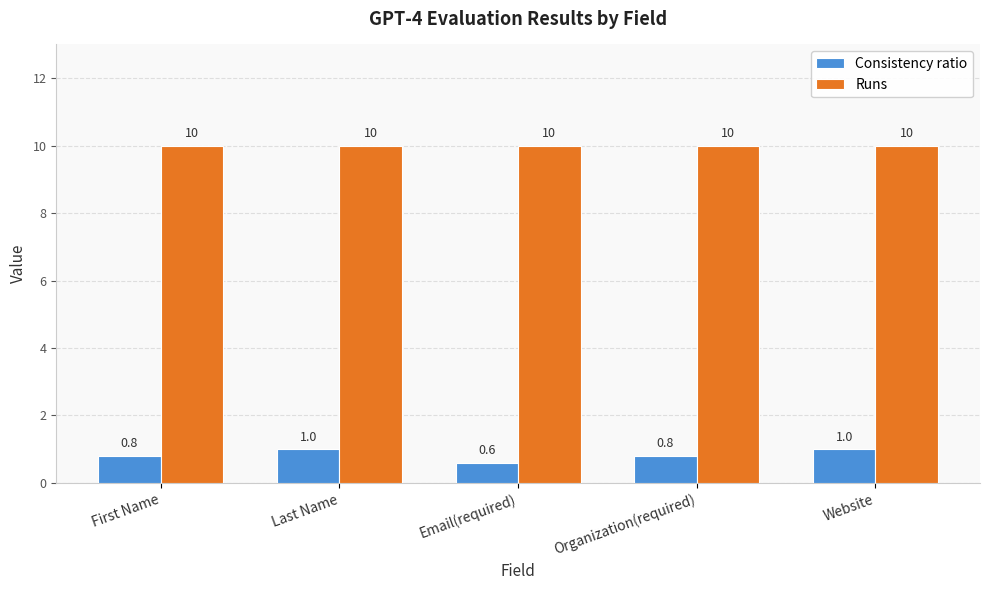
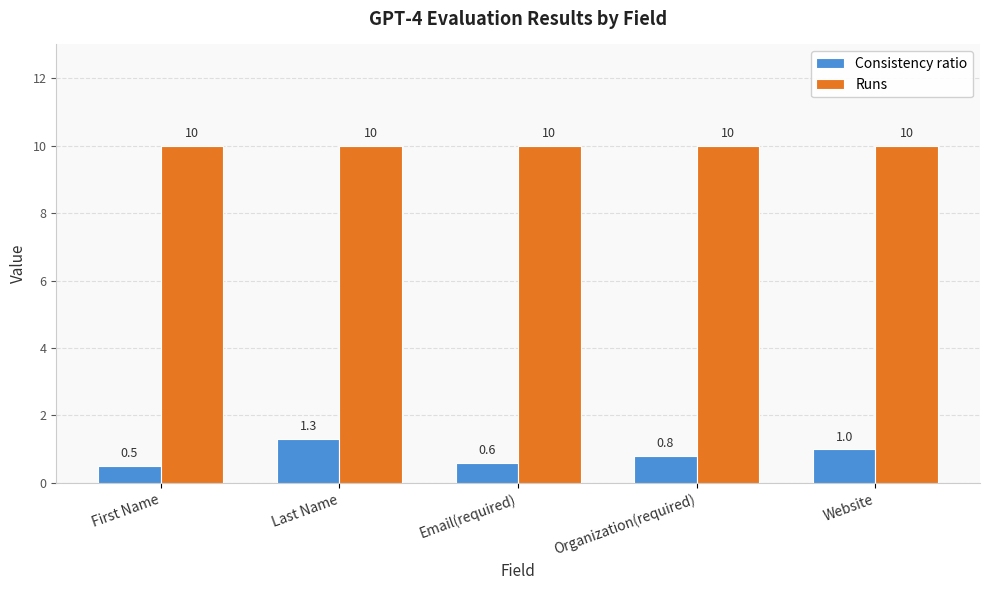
Consistency ratio, First Name: 0.8 -> 0.5
Consistency ratio, Last Name: 1.0 -> 1.3
